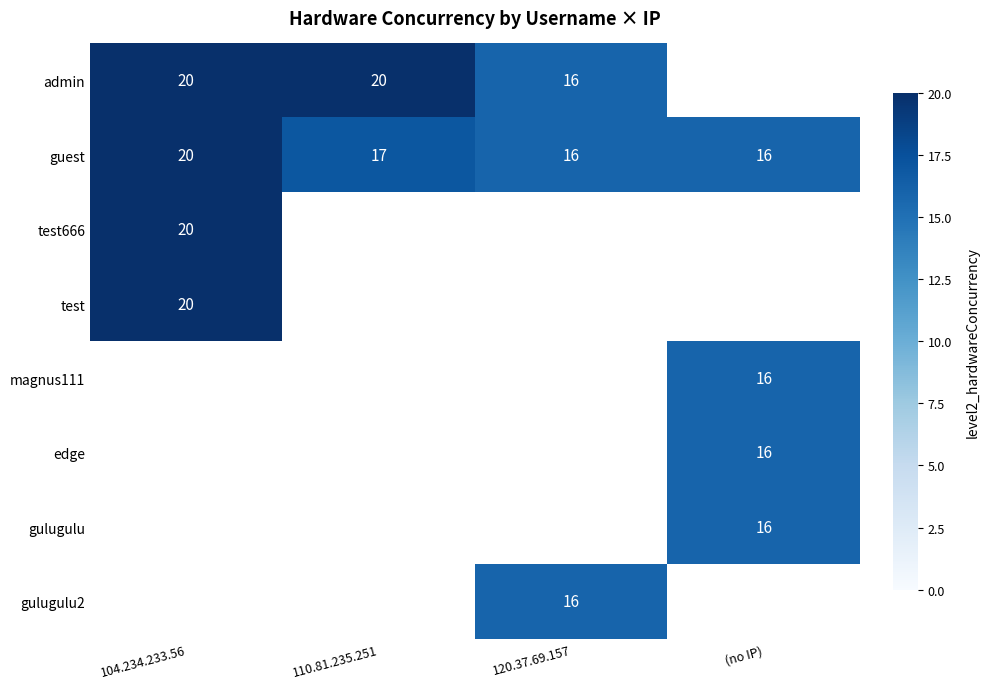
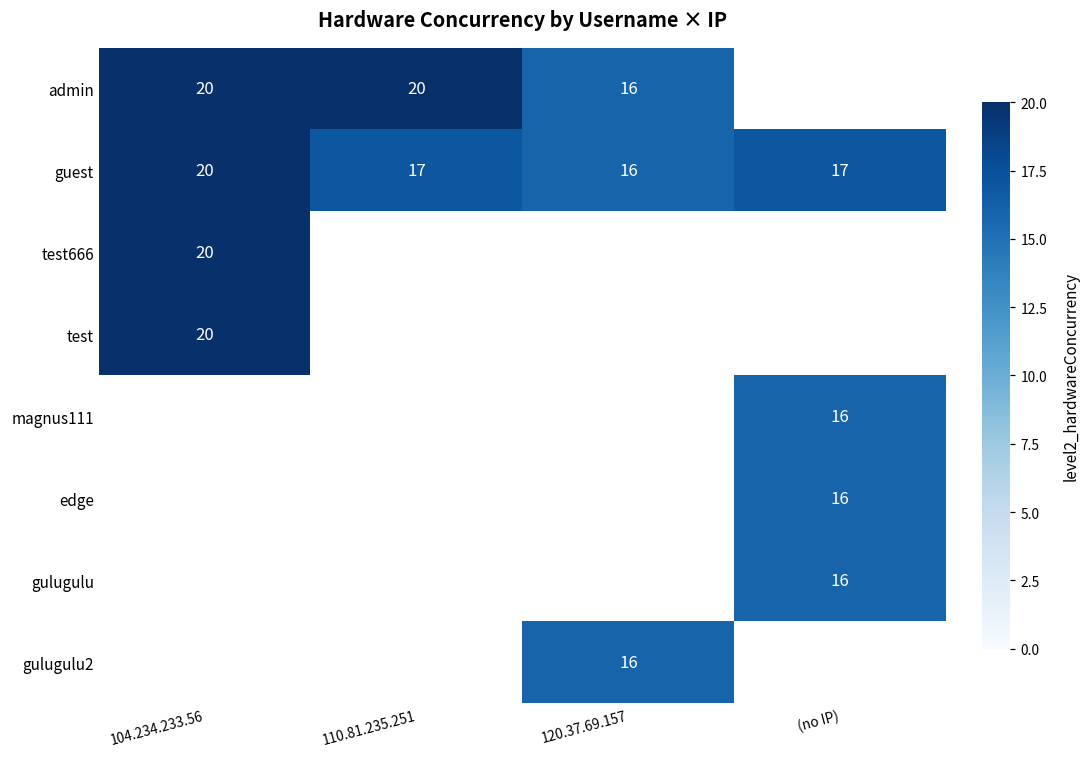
guest, (no IP): 16 -> 17
